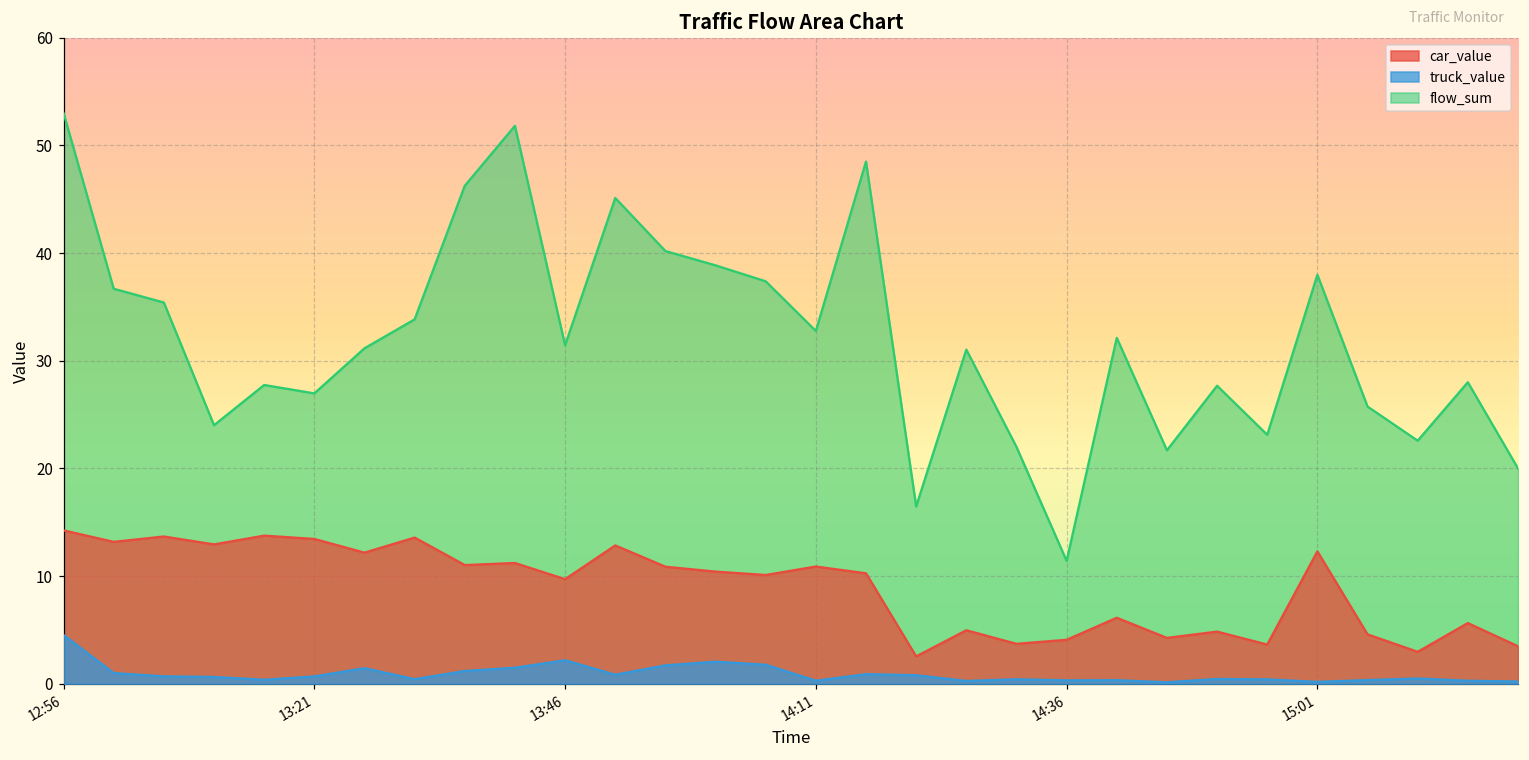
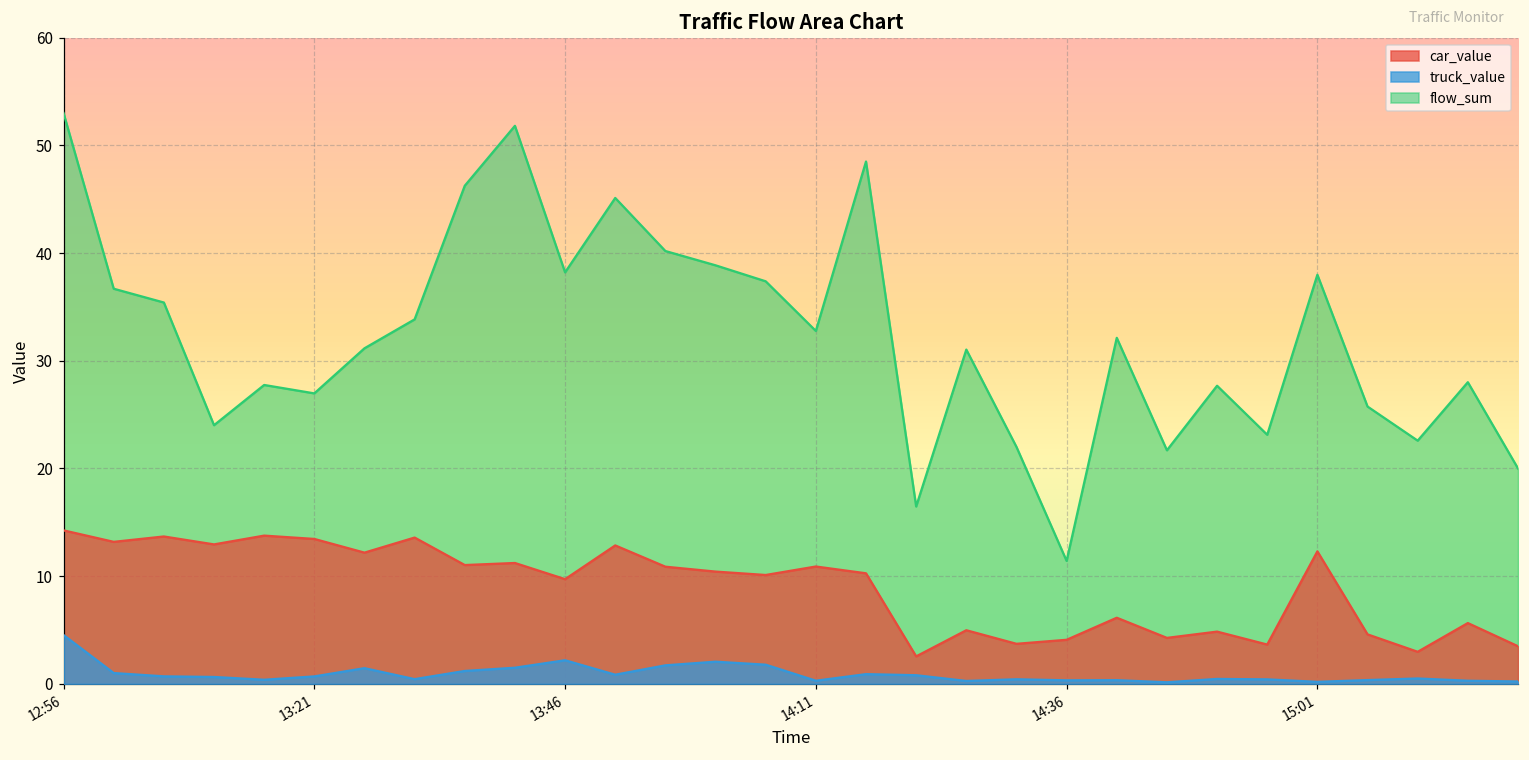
flow_sum, 13:46: 31 -> 38
